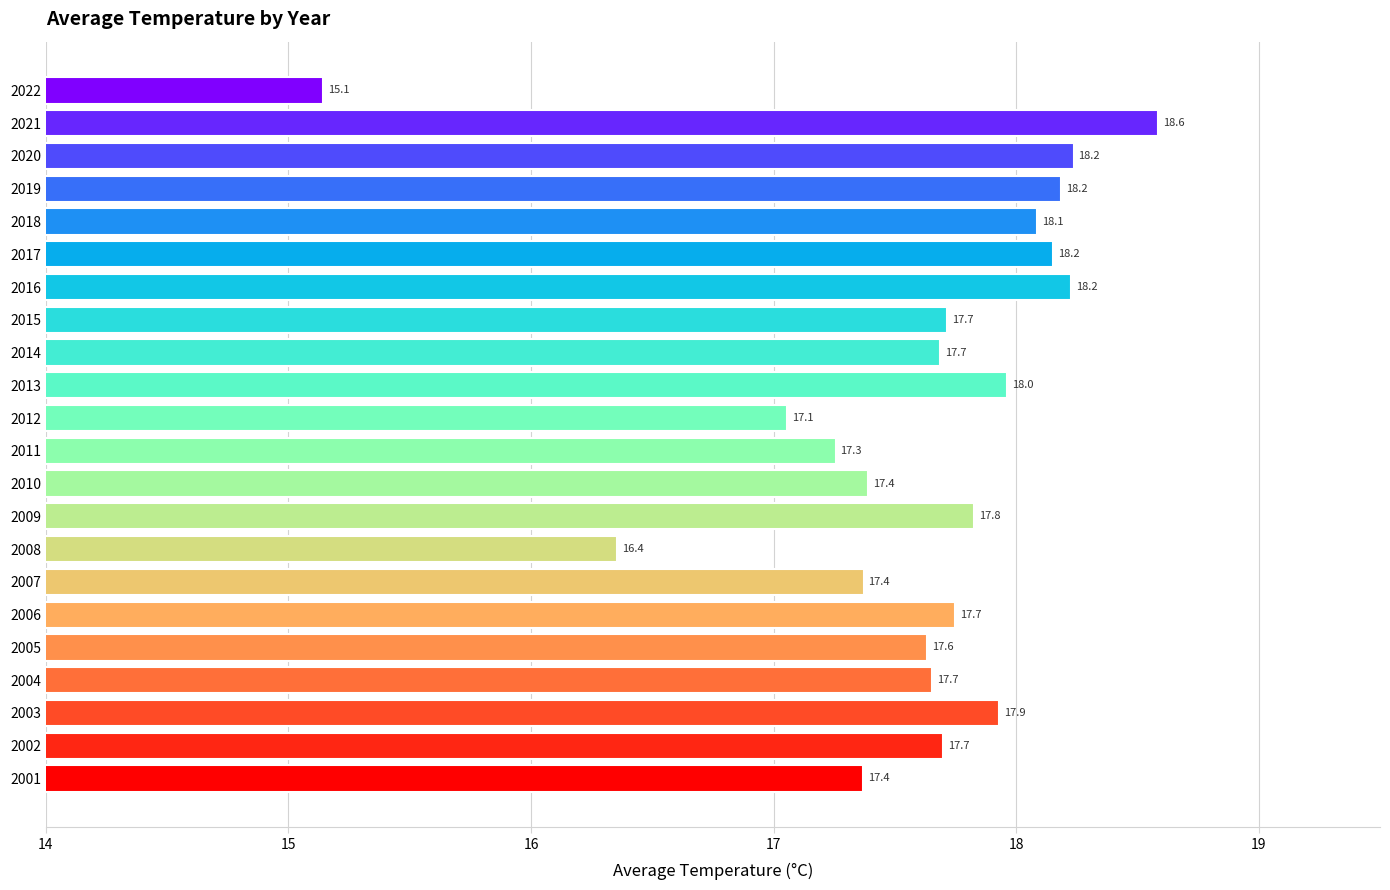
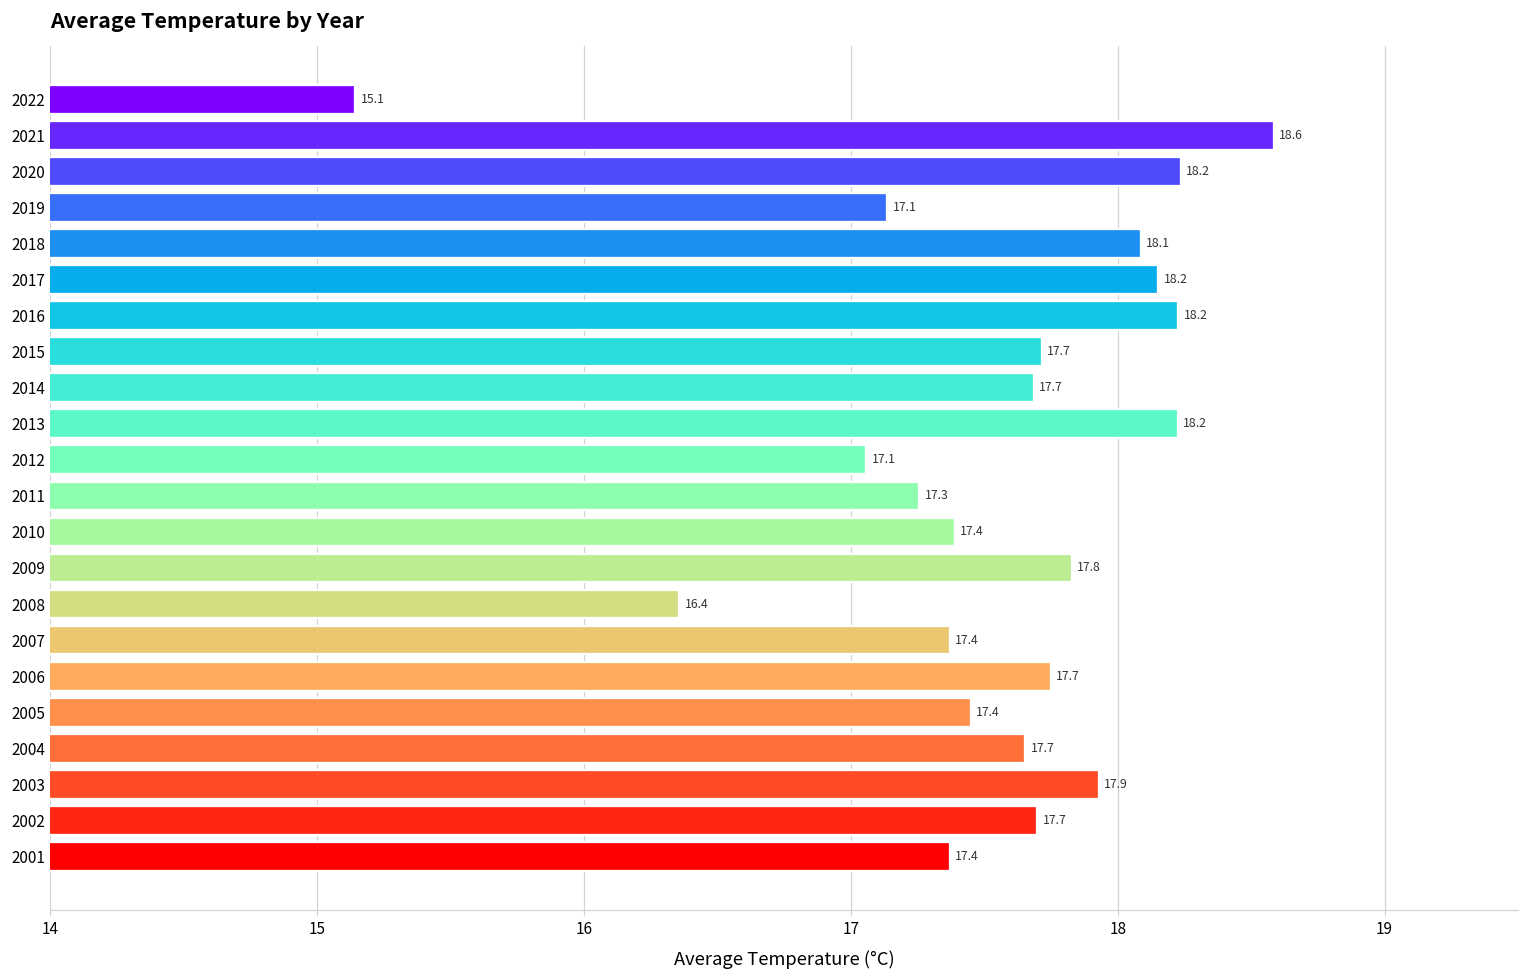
2019: 18.2 -> 17.1
2013: 18.0 -> 18.2
2005: 17.6 -> 17.4
